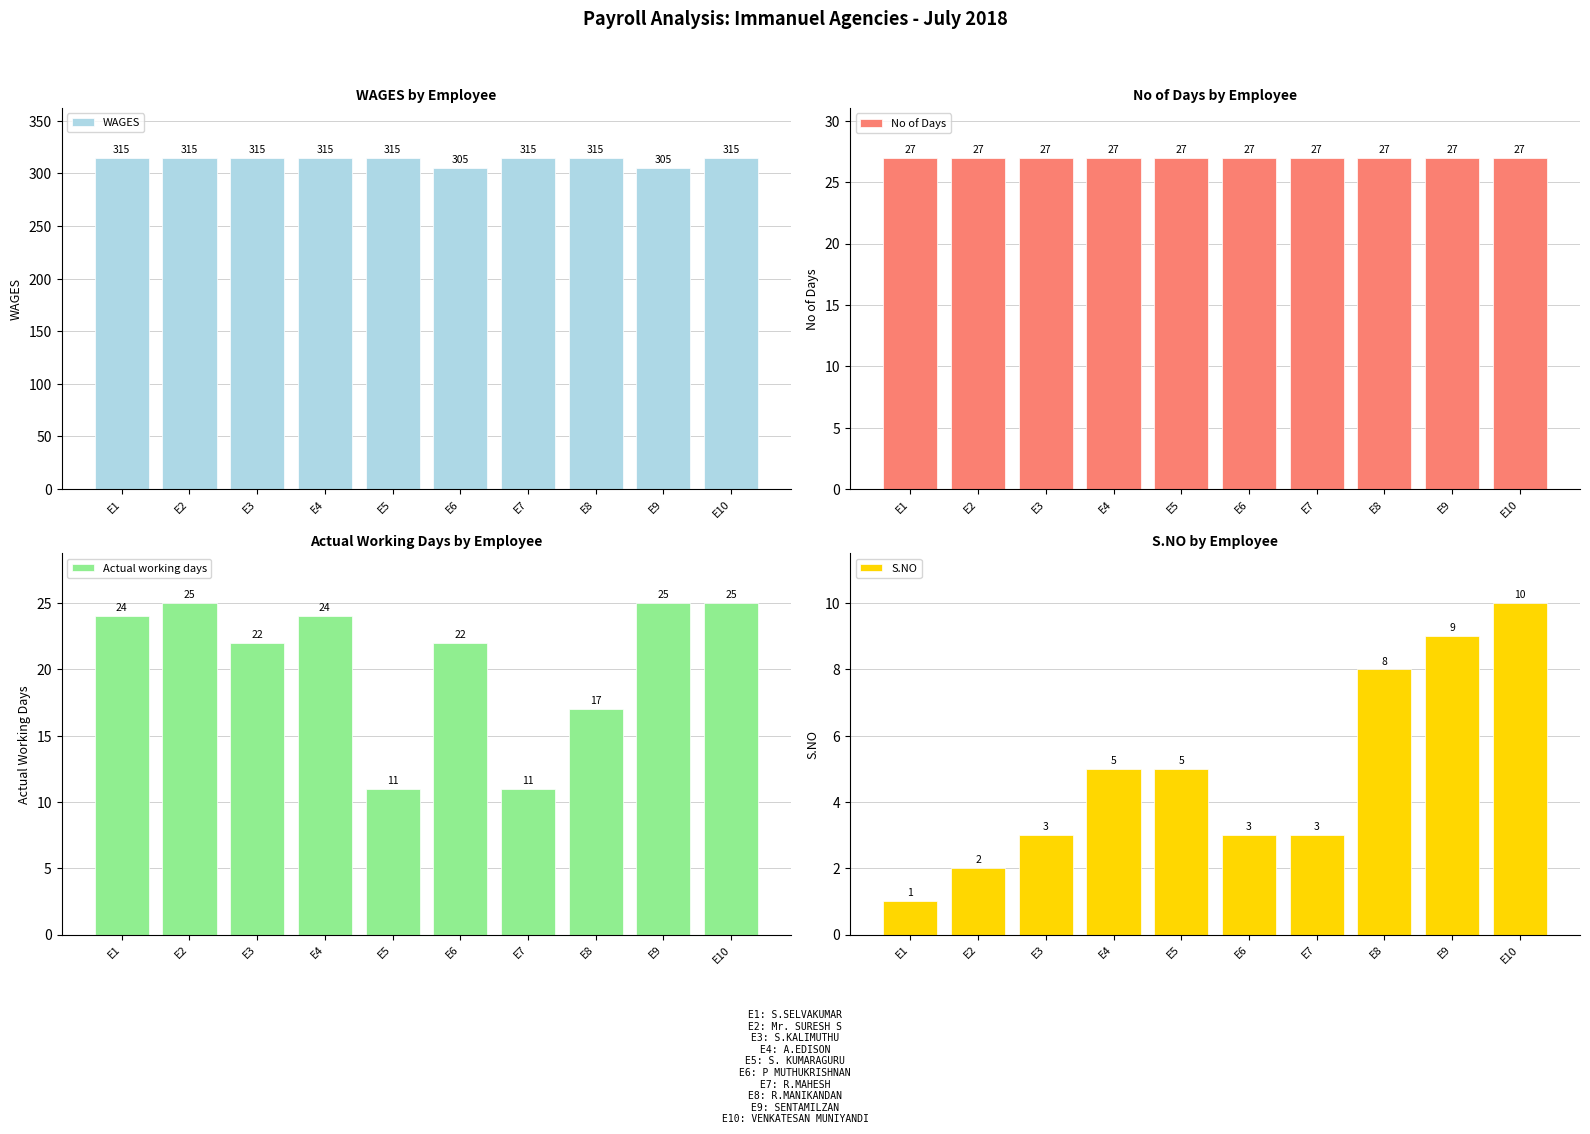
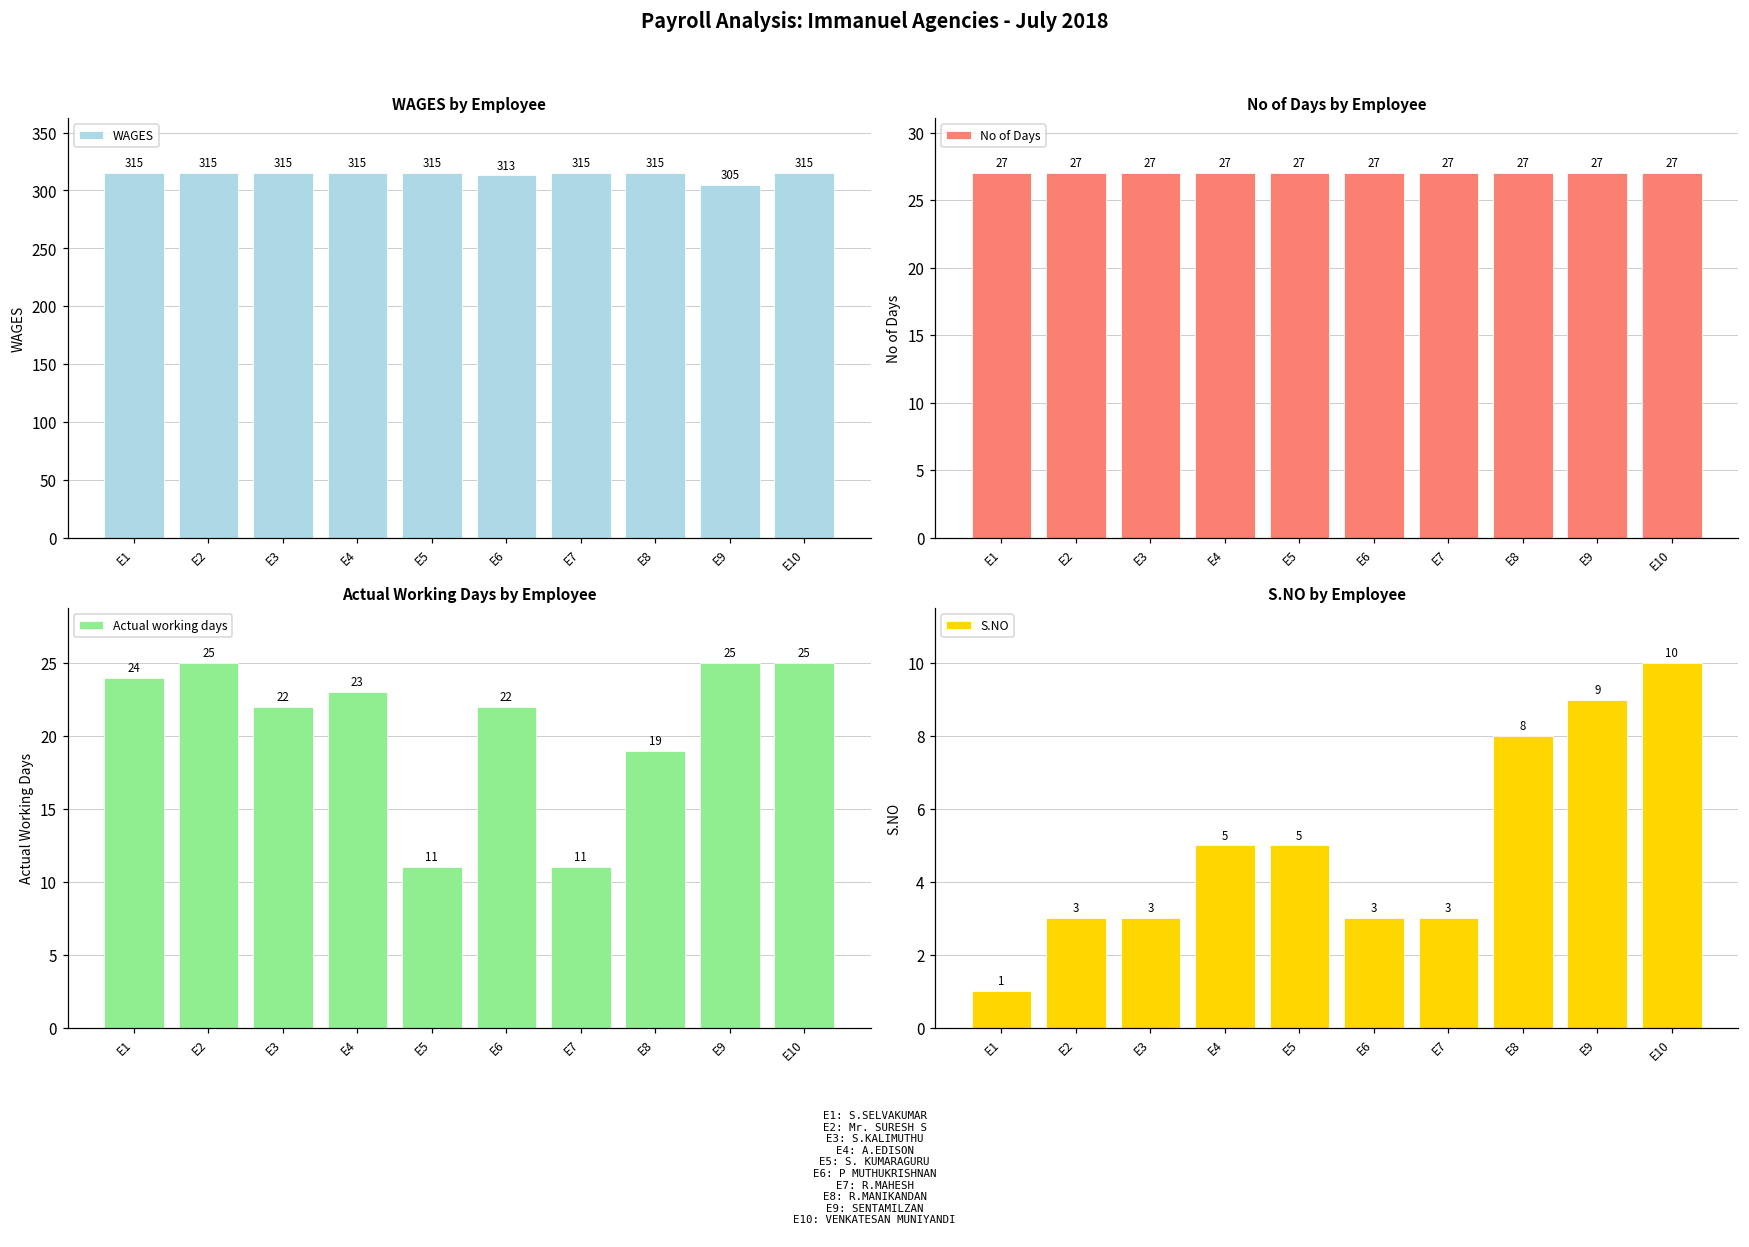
WAGES by Employee, E6: 305 -> 313
Actual Working Days by Employee, E4: 24 -> 23
Actual Working Days by Employee, E8: 17 -> 19
S.NO by Employee, E2: 2 -> 3
